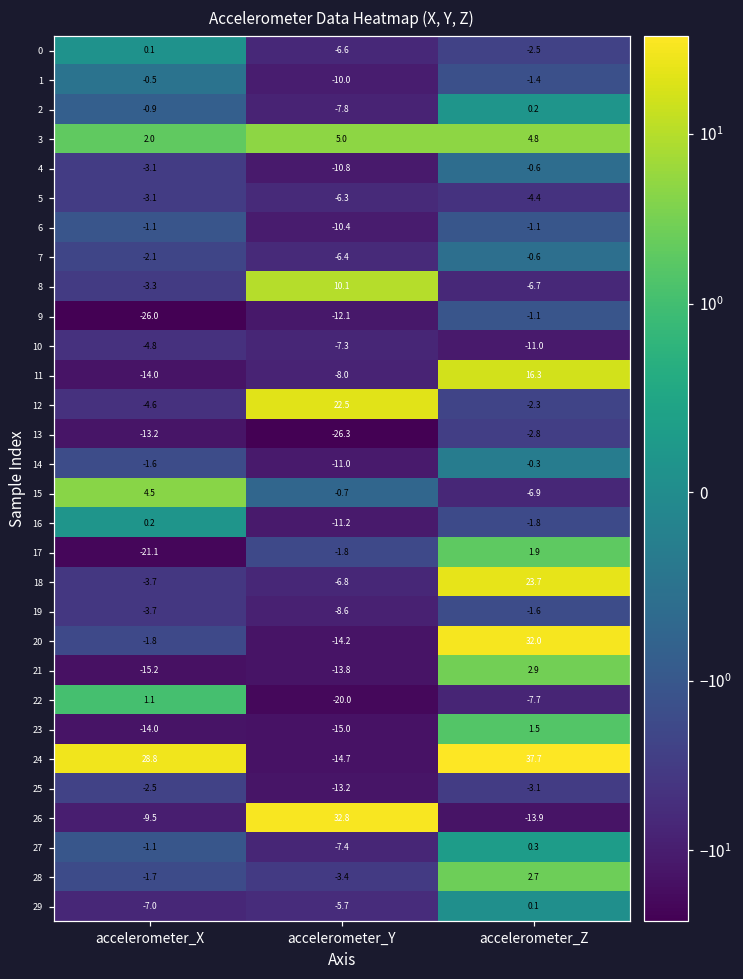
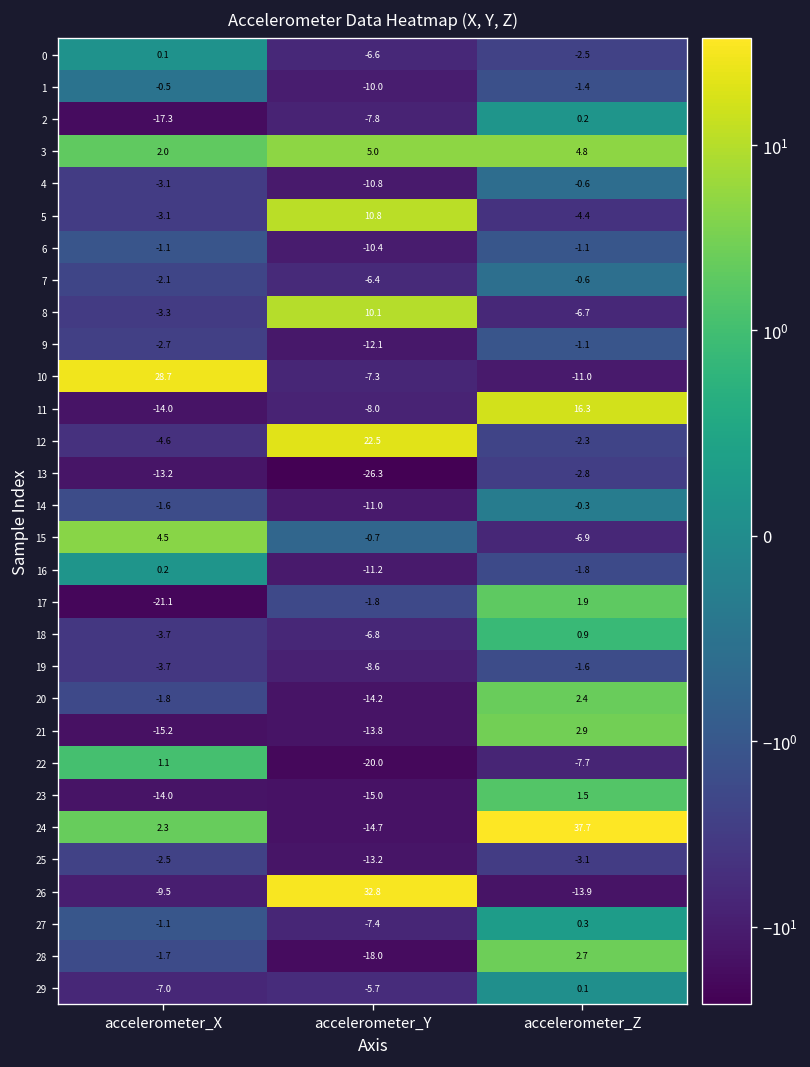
2, accelerometer_X: -0.9 -> -17.3
5, accelerometer_Y: -6.3 -> 10.8
9, accelerometer_X: -26.0 -> -2.7
10, accelerometer_X: -4.8 -> 28.7
18, accelerometer_Z: 23.7 -> 0.9
20, accelerometer_Z: 32.0 -> 2.4
24, accelerometer_X: 28.8 -> 2.3
28, accelerometer_Y: -3.4 -> -18.0
